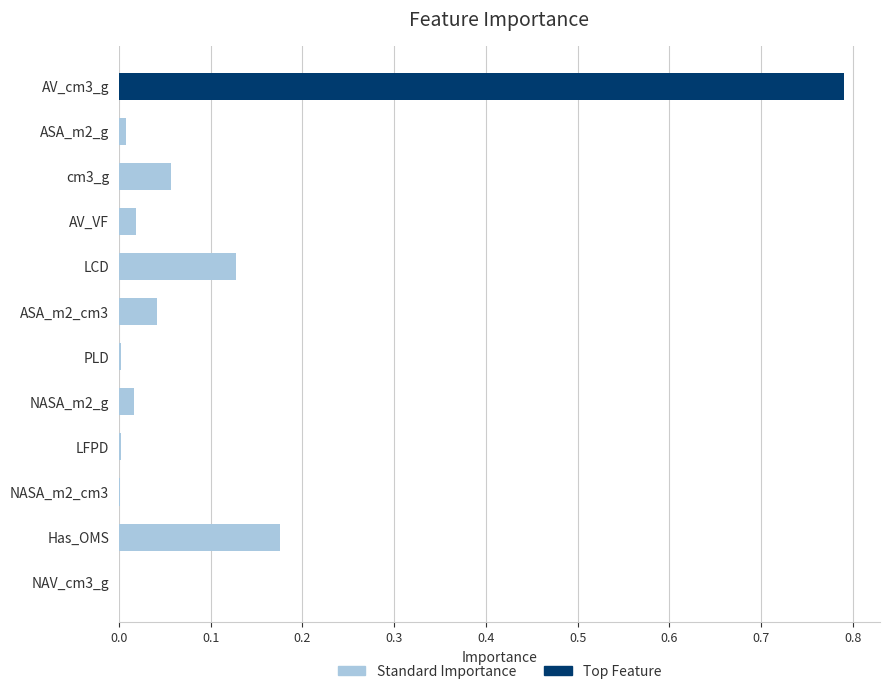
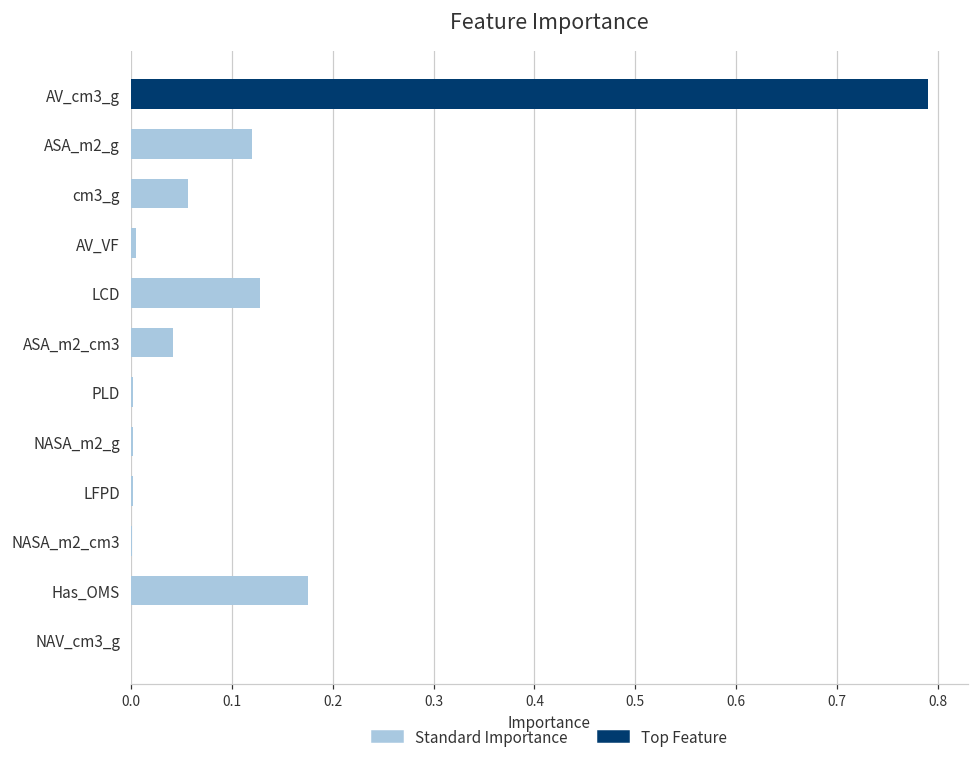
ASA_m2_g: 0.01 -> 0.12
AV_VF: 0.02 -> 0.01
NASA_m2_g: 0.02 -> 0.00
